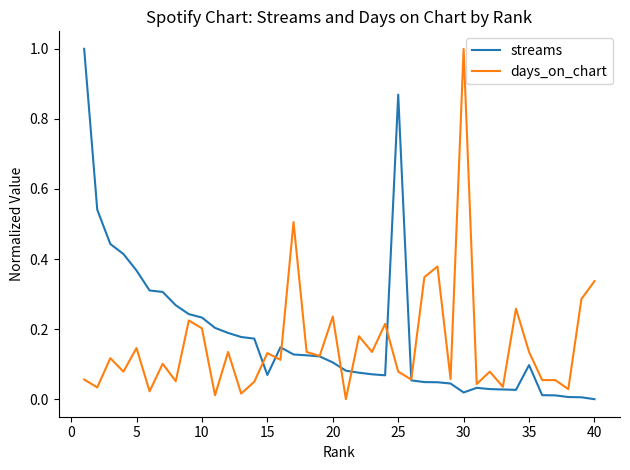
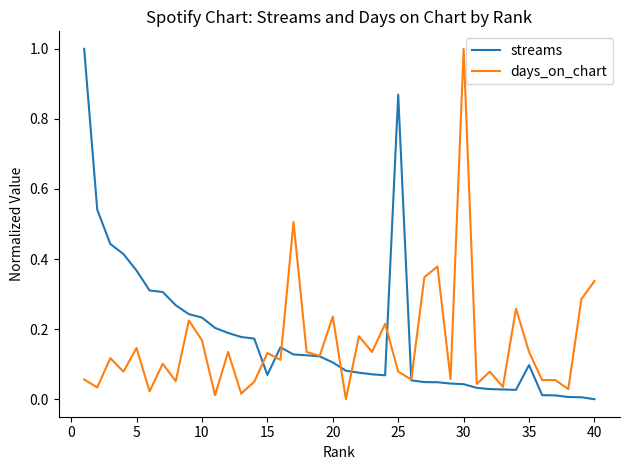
days_on_chart, 10: 0.20 -> 0.17
streams, 30: 0.02 -> 0.04
